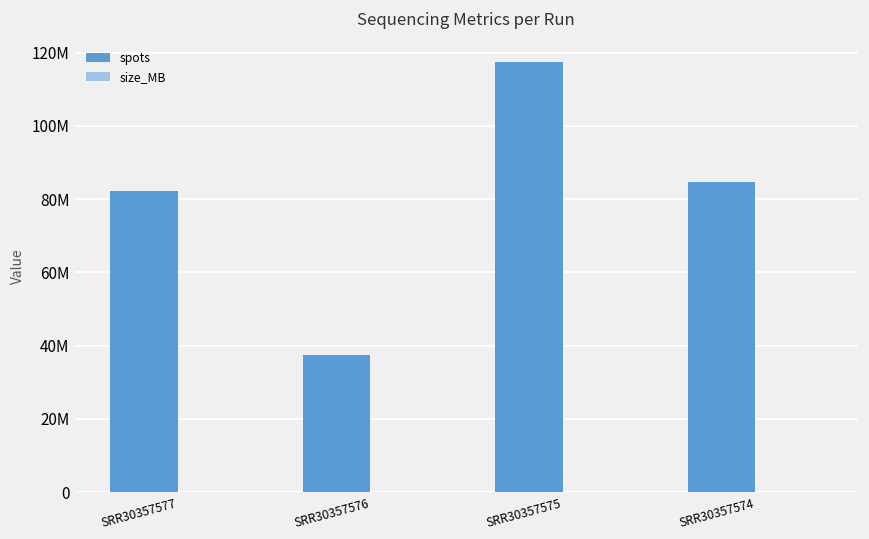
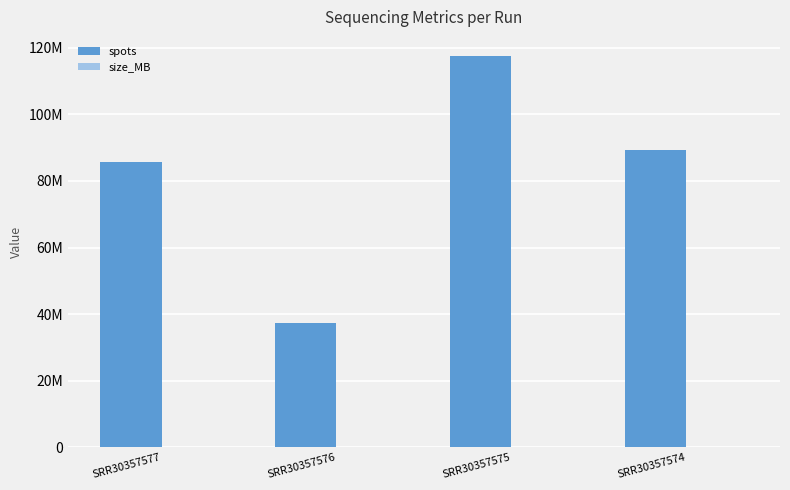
spots, SRR30357577: 82000000 -> 86000000
spots, SRR30357574: 85000000 -> 89000000
